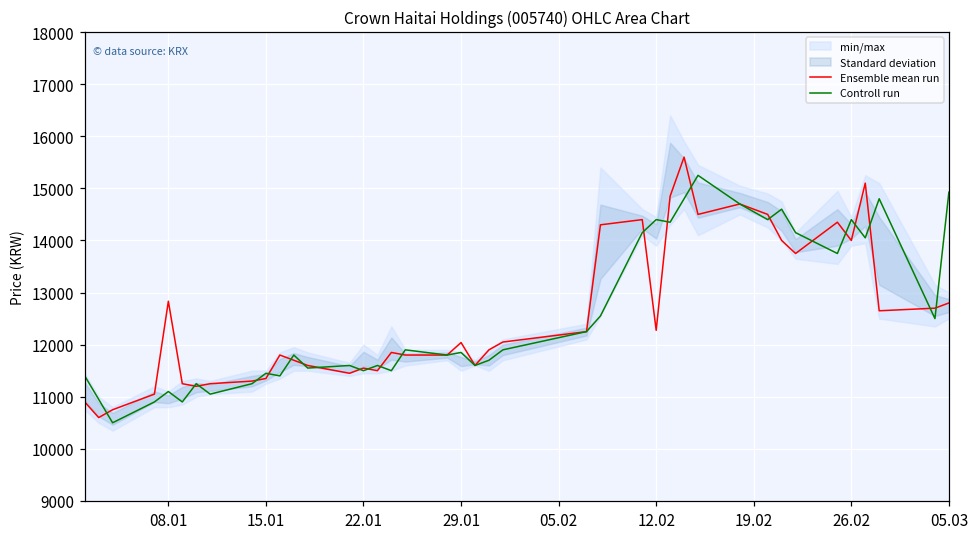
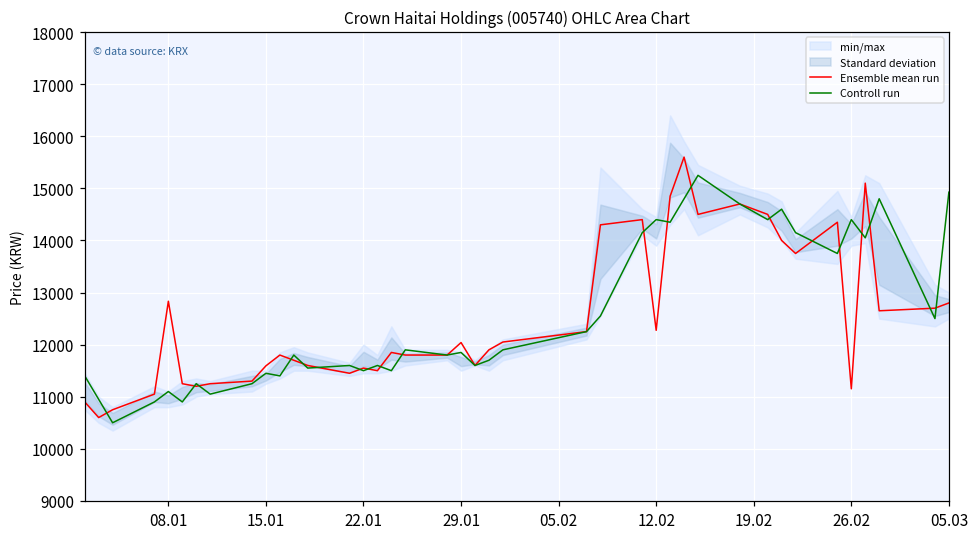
Ensemble mean run, 15.01: 11400 -> 11600
Ensemble mean run, 26.02: 14000 -> 11200
